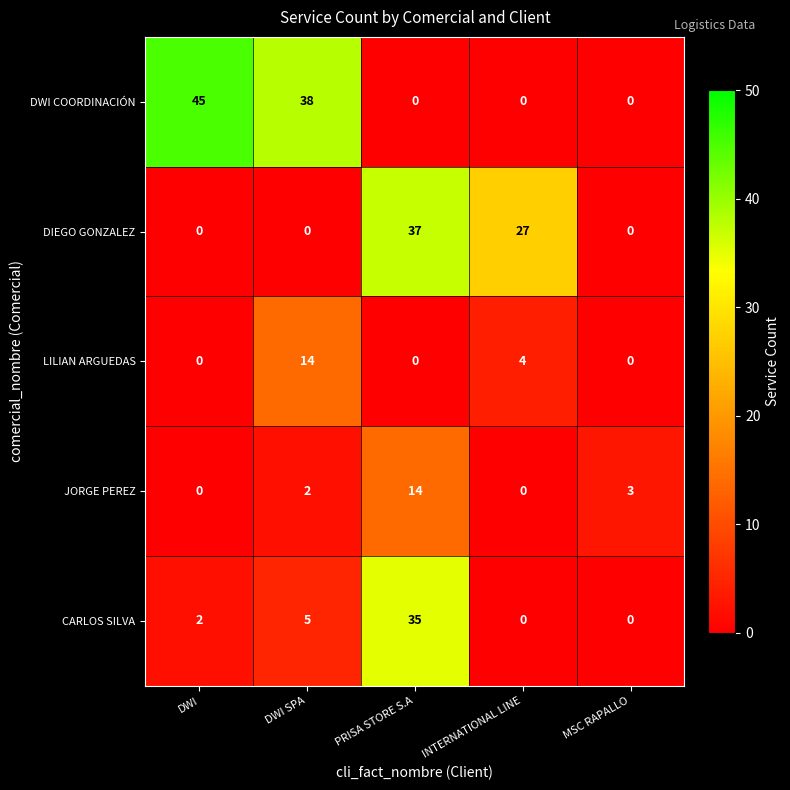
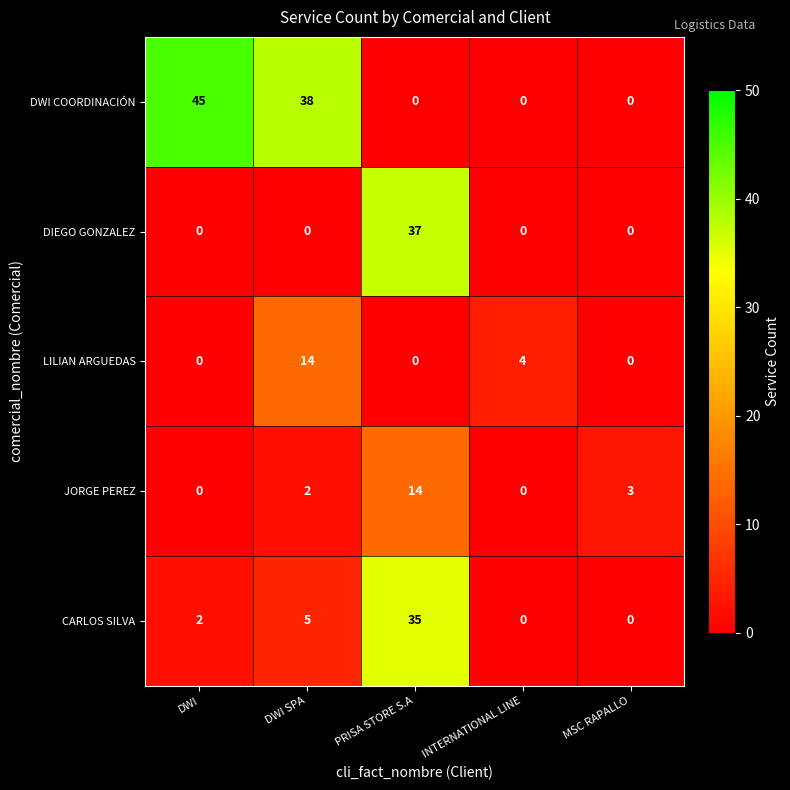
DIEGO GONZALEZ, INTERNATIONAL LINE: 27 -> 0
